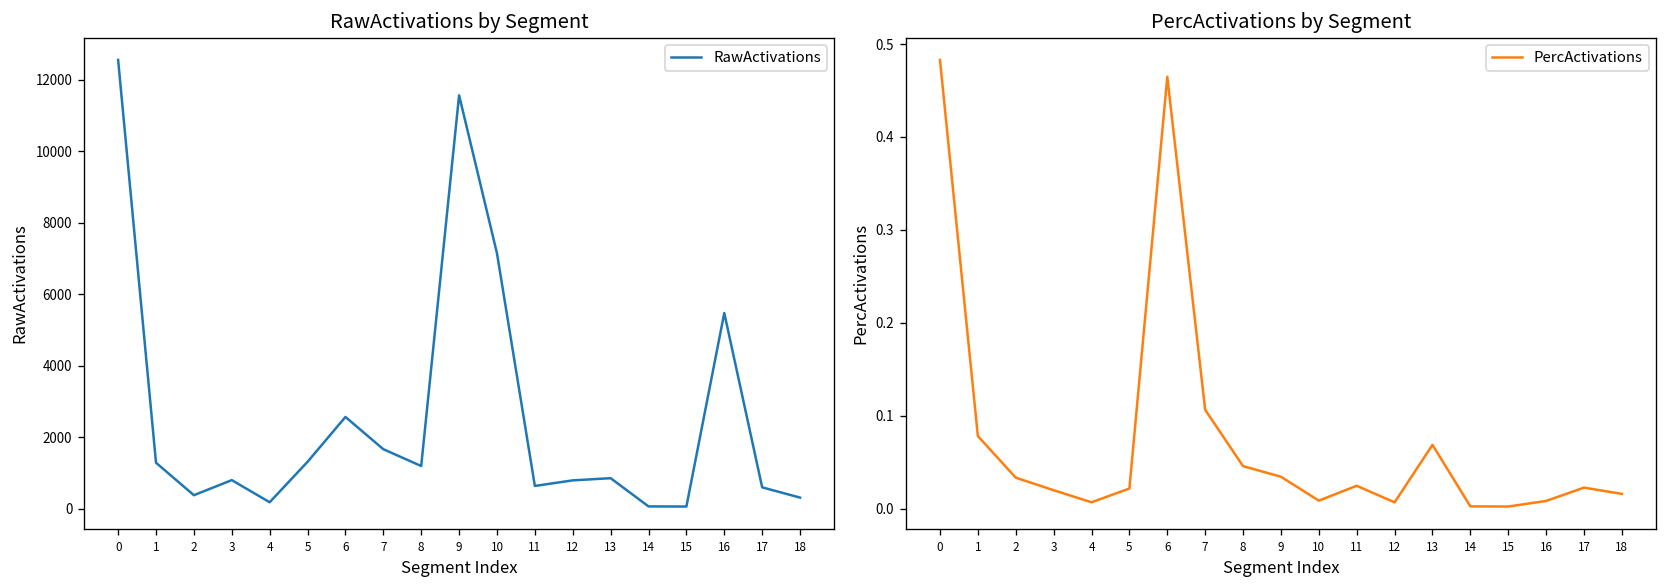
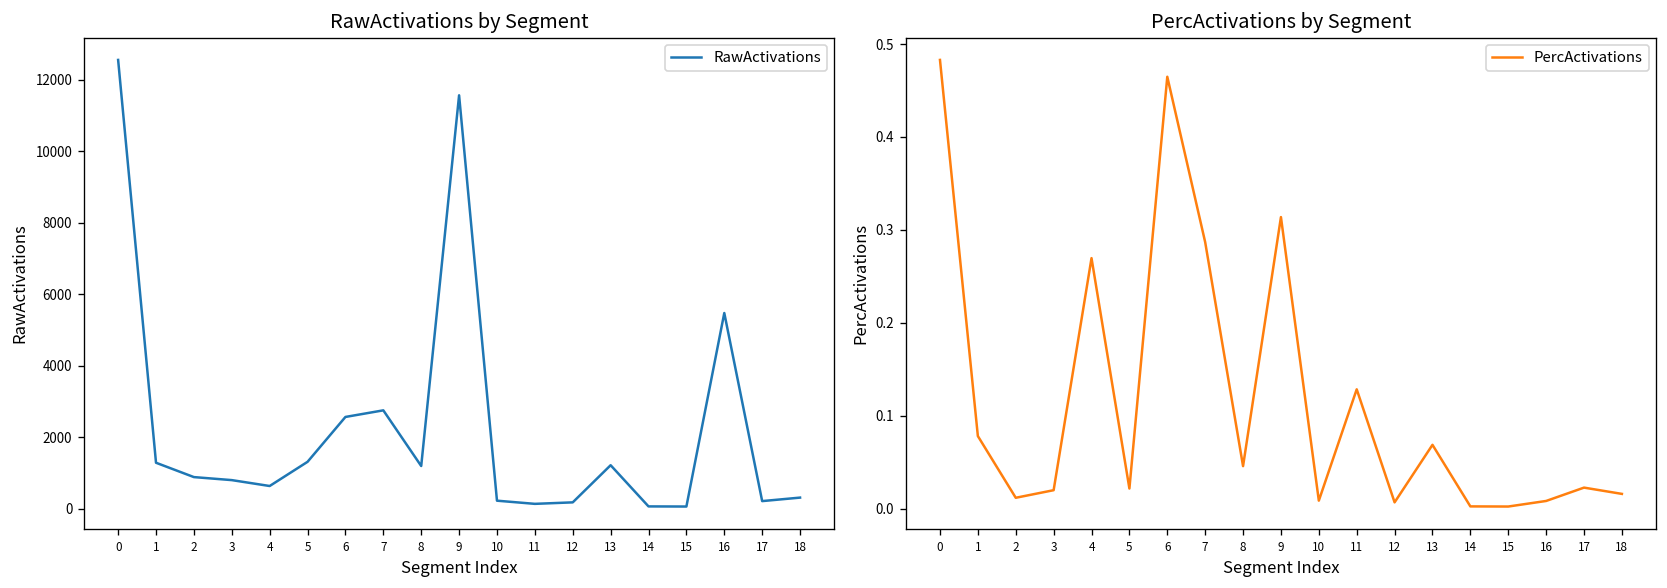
RawActivations by Segment, 2: 400 -> 900
RawActivations by Segment, 4: 200 -> 600
RawActivations by Segment, 7: 1700 -> 2800
RawActivations by Segment, 10: 7100 -> 200
RawActivations by Segment, 11: 600 -> 100
RawActivations by Segment, 12: 800 -> 200
RawActivations by Segment, 13: 900 -> 1200
RawActivations by Segment, 17: 600 -> 200
PercActivations by Segment, 2: 0.03 -> 0.01
PercActivations by Segment, 4: 0.01 -> 0.27
PercActivations by Segment, 7: 0.11 -> 0.29
PercActivations by Segment, 9: 0.03 -> 0.31
PercActivations by Segment, 11: 0.02 -> 0.13
